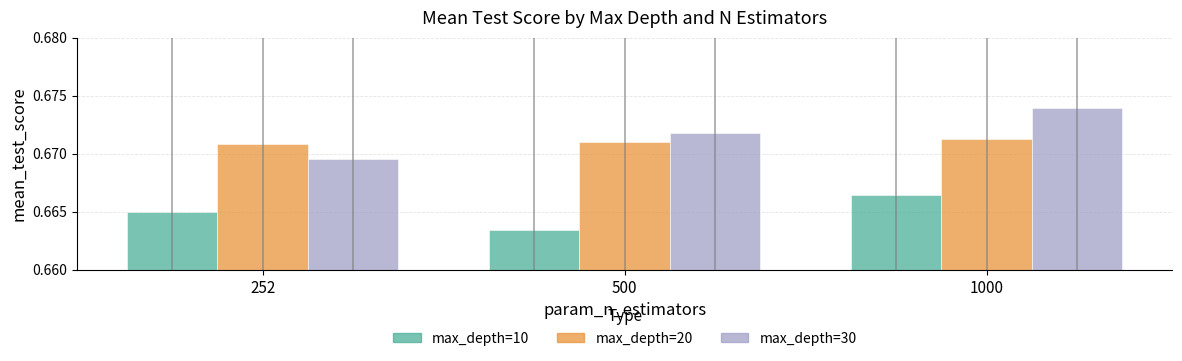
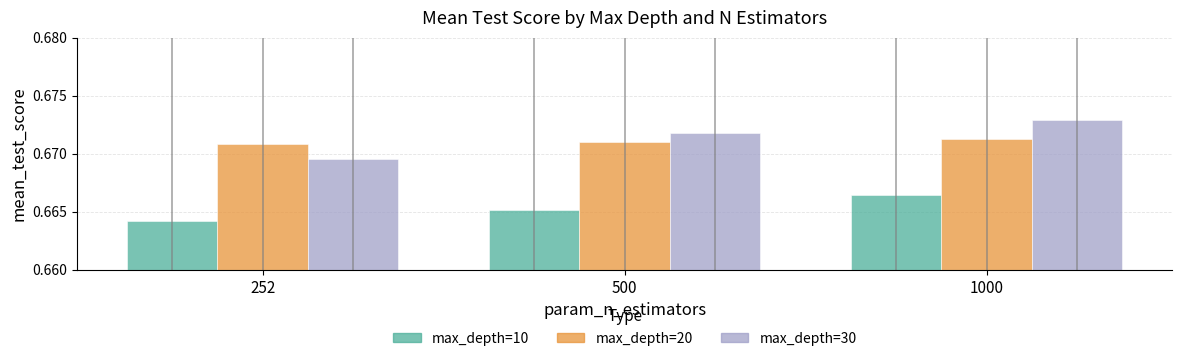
max_depth=10, 252: 0.6650 -> 0.6642
max_depth=10, 500: 0.6634 -> 0.6651
max_depth=30, 1000: 0.6739 -> 0.6729
